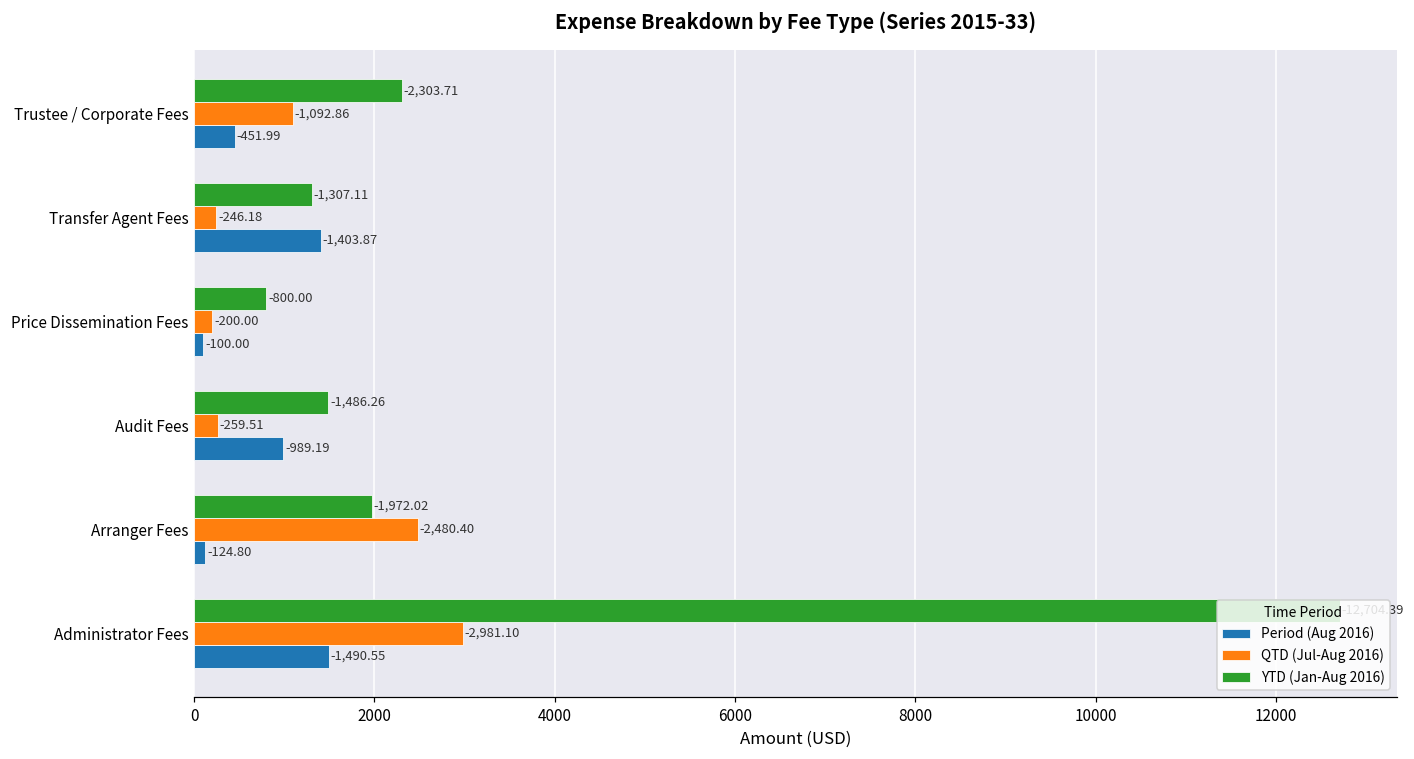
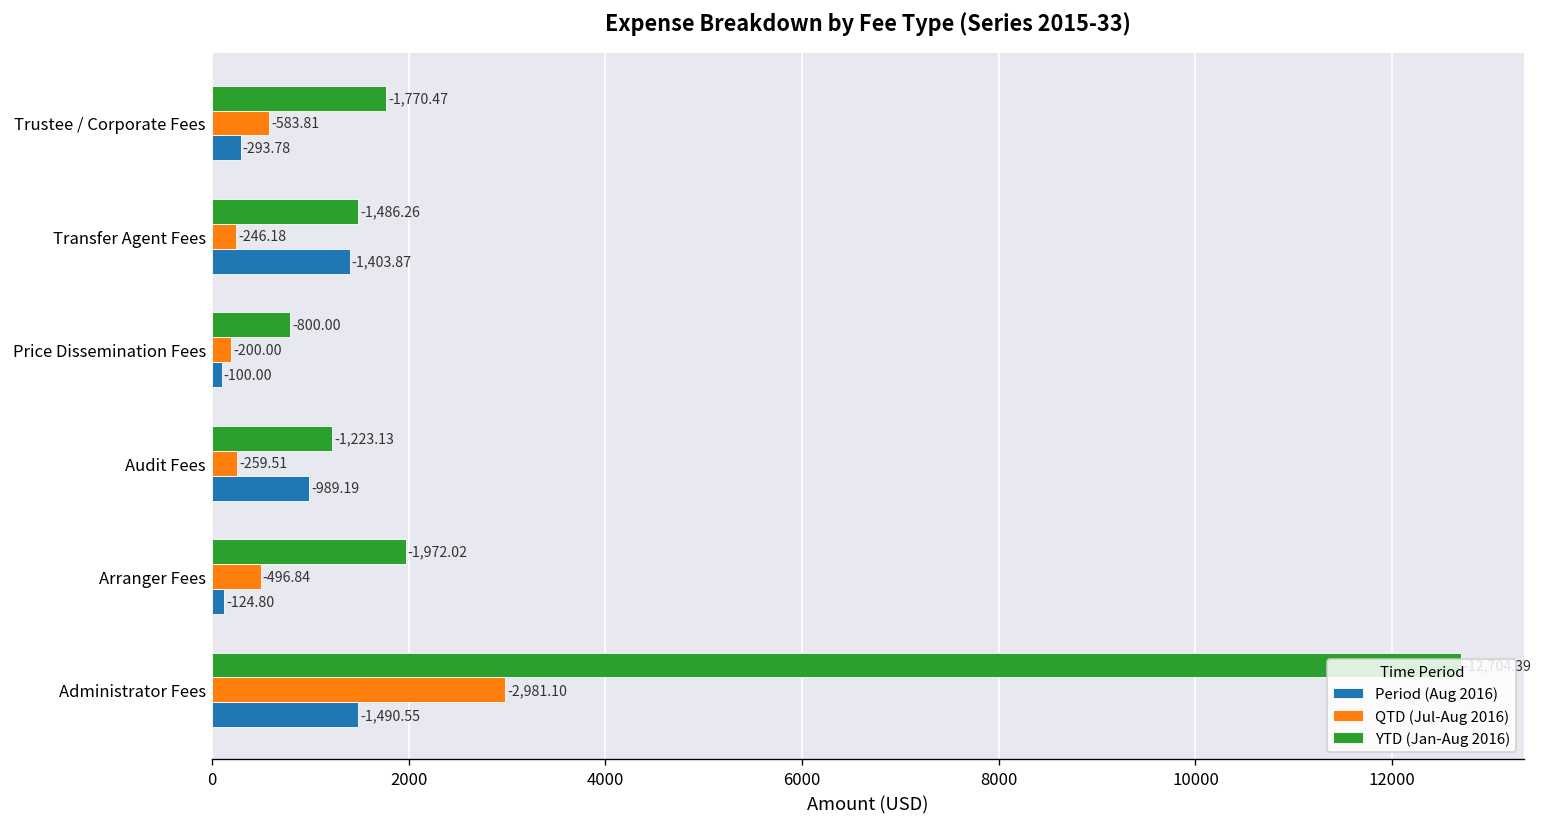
YTD (Jan-Aug 2016), Trustee / Corporate Fees: -2,303.71 -> -1,770.47
QTD (Jul-Aug 2016), Trustee / Corporate Fees: -1,092.86 -> -583.81
Period (Aug 2016), Trustee / Corporate Fees: -451.99 -> -293.78
YTD (Jan-Aug 2016), Transfer Agent Fees: -1,307.11 -> -1,486.26
YTD (Jan-Aug 2016), Audit Fees: -1,486.26 -> -1,223.13
QTD (Jul-Aug 2016), Arranger Fees: -2,480.40 -> -496.84
